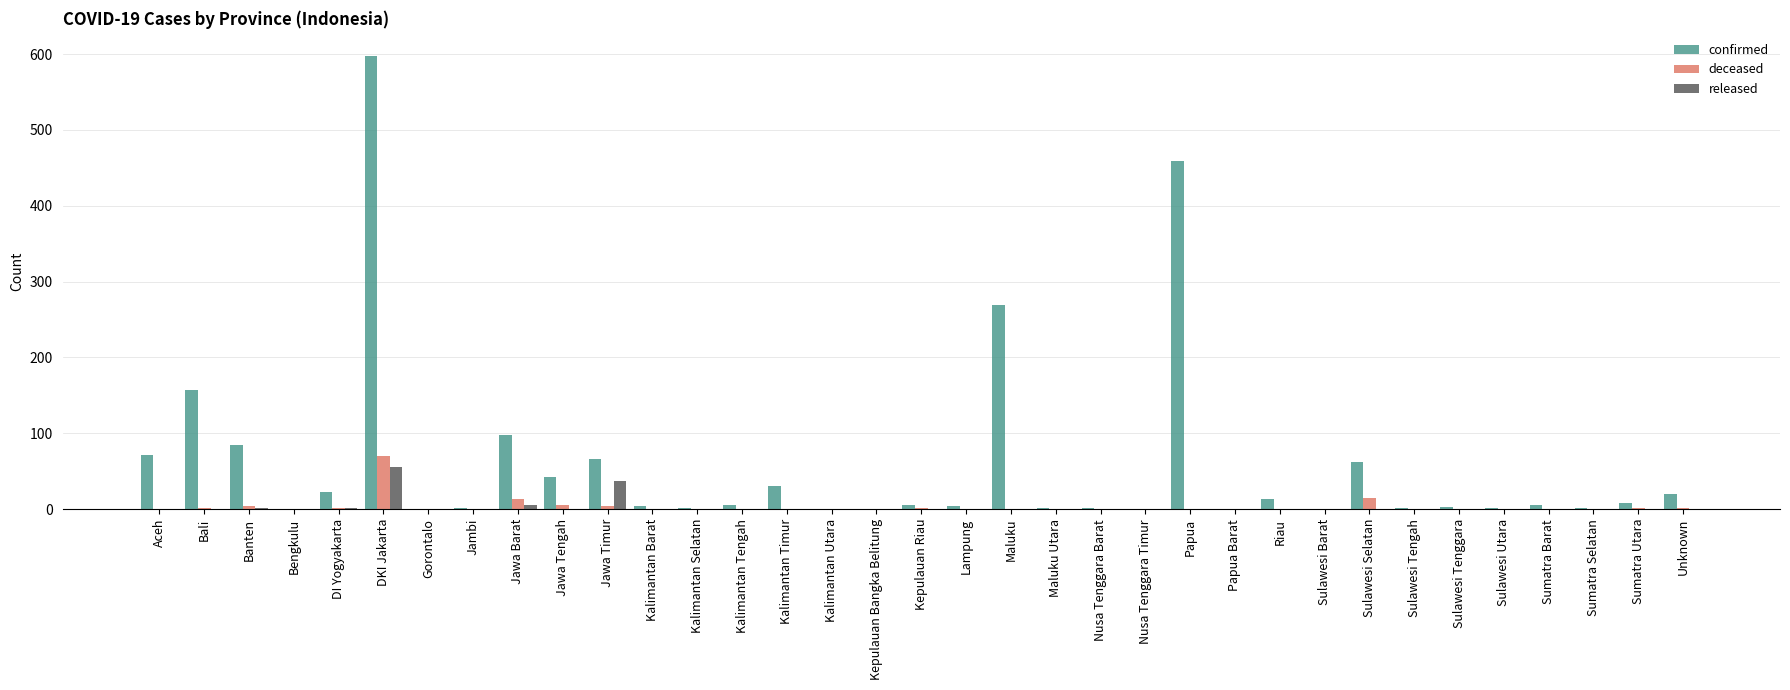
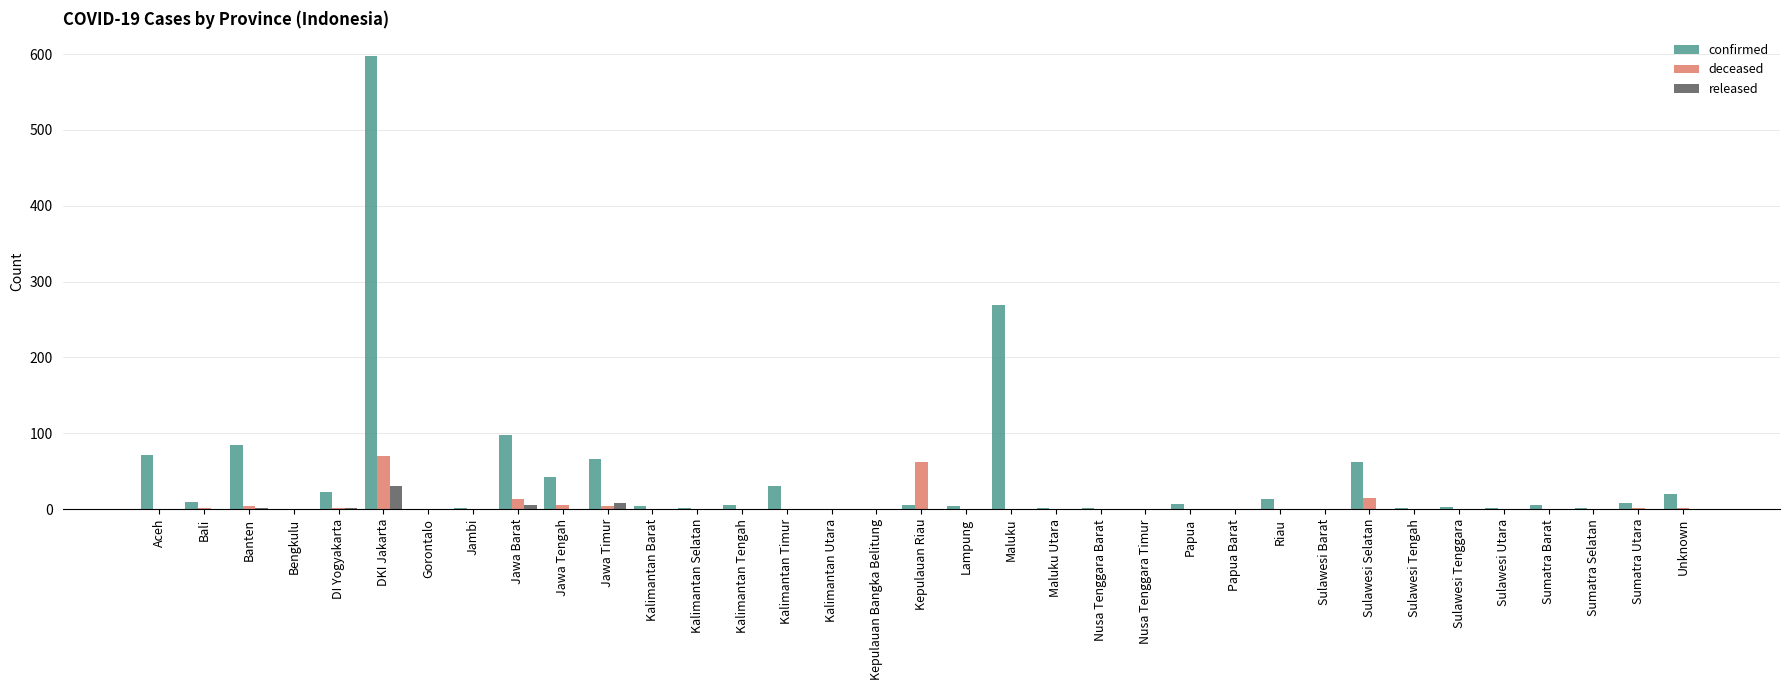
confirmed, Bali: 160 -> 10
released, DKI Jakarta: 60 -> 30
released, Jawa Timur: 40 -> 10
deceased, Kepulauan Riau: 0 -> 60
confirmed, Papua: 460 -> 10
